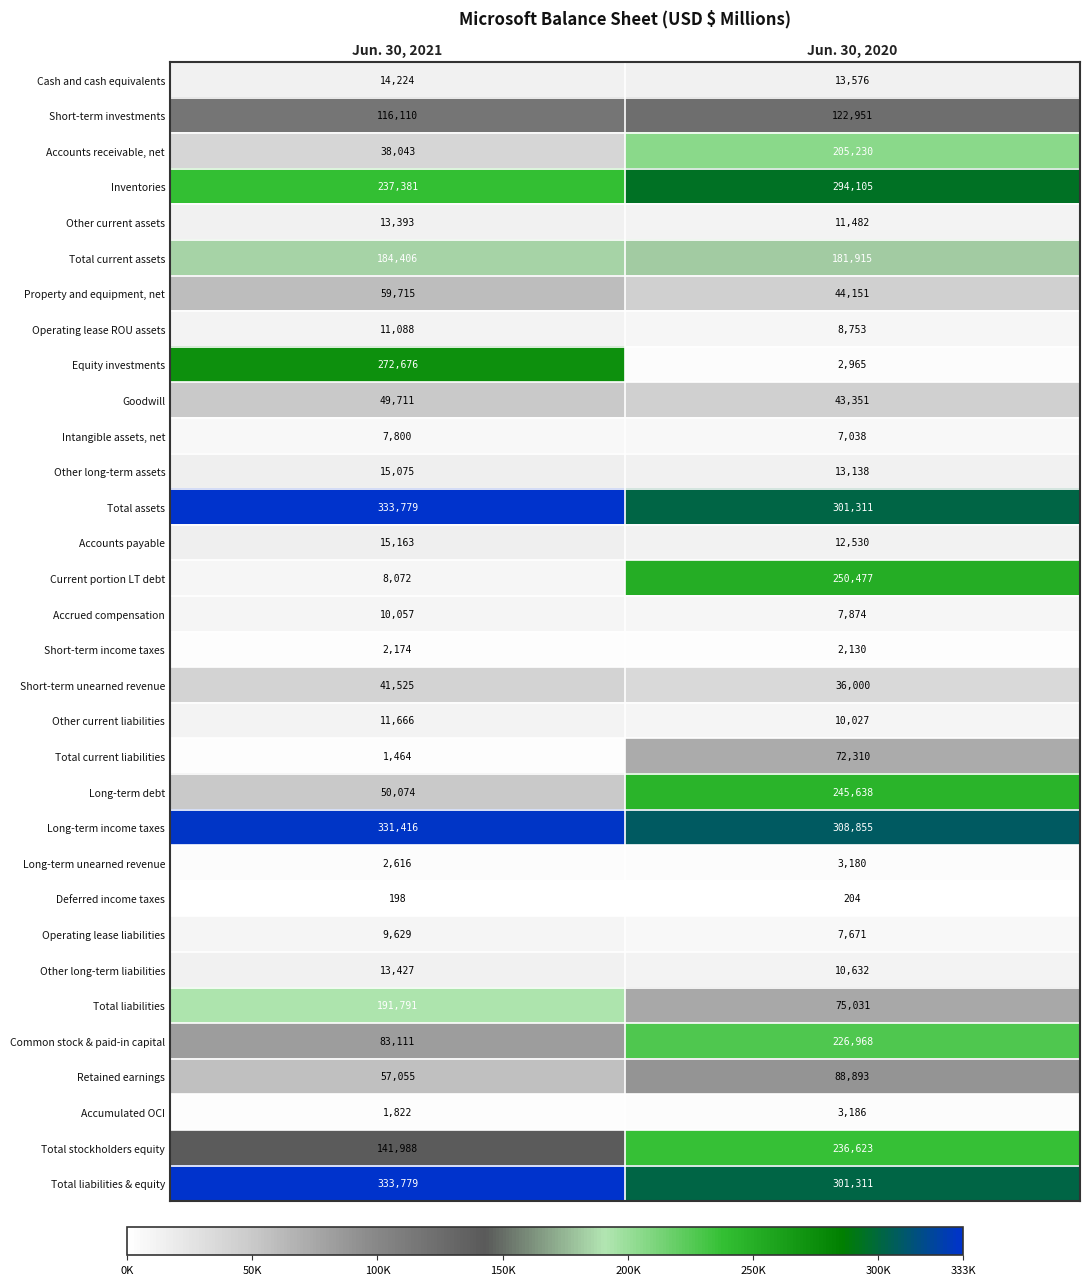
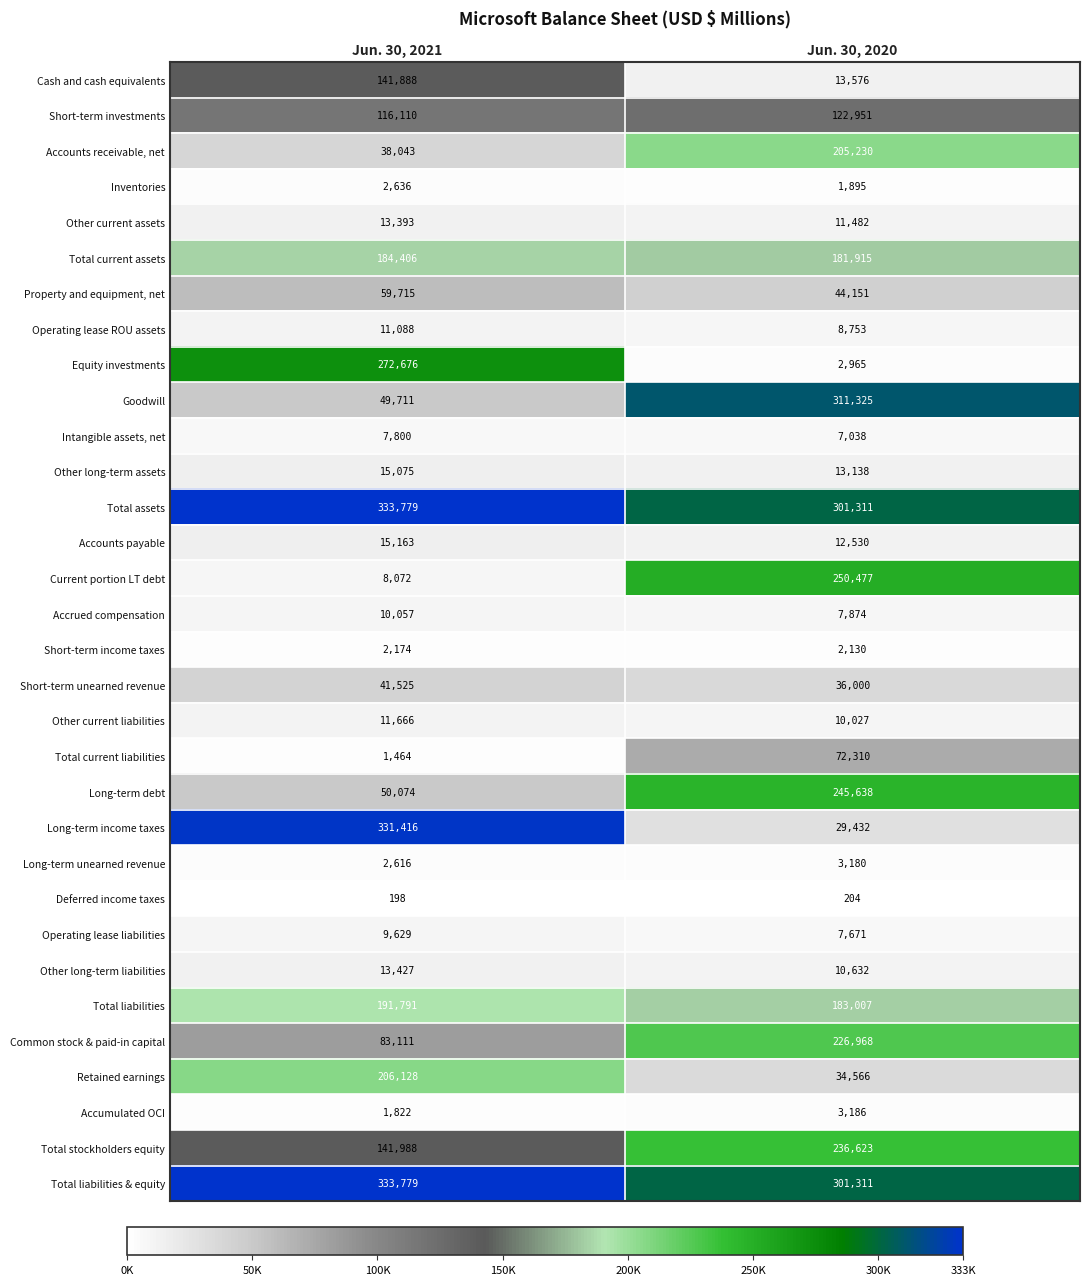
Cash and cash equivalents, Jun. 30, 2021: 14,224 -> 141,888
Inventories, Jun. 30, 2021: 237,381 -> 2,636
Inventories, Jun. 30, 2020: 294,105 -> 1,895
Goodwill, Jun. 30, 2020: 43,351 -> 311,325
Long-term income taxes, Jun. 30, 2020: 308,855 -> 29,432
Total liabilities, Jun. 30, 2020: 75,031 -> 183,007
Retained earnings, Jun. 30, 2021: 57,055 -> 206,128
Retained earnings, Jun. 30, 2020: 88,893 -> 34,566
